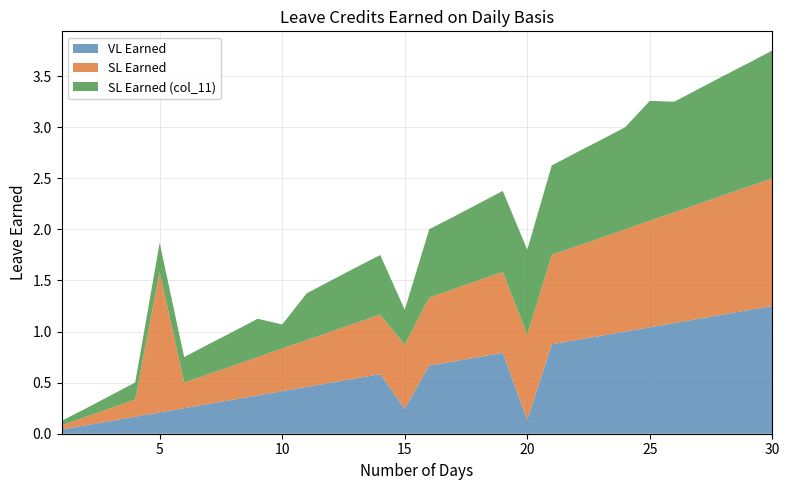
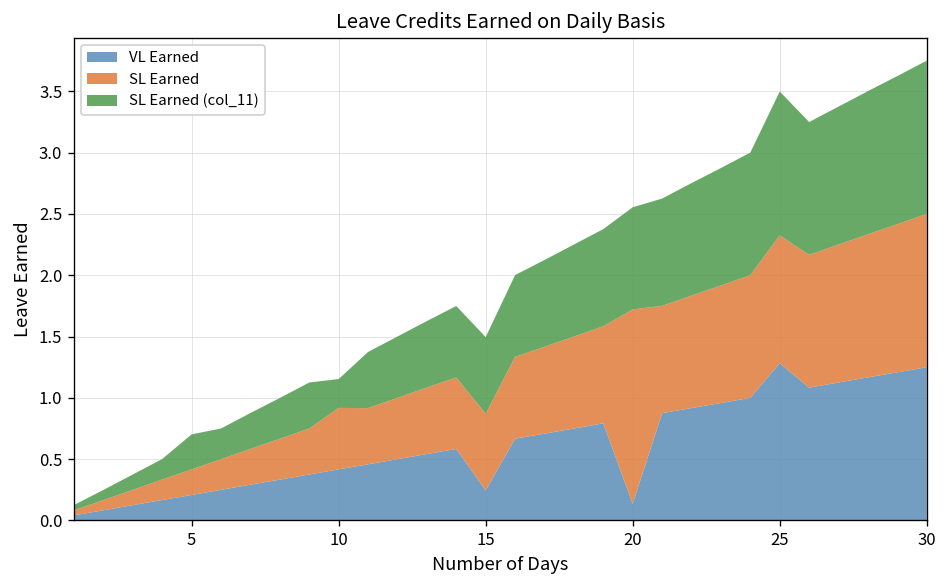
SL Earned, 5: 1.37 -> 0.21
SL Earned, 10: 0.42 -> 0.50
SL Earned (col_11), 15: 0.34 -> 0.63
SL Earned, 20: 0.83 -> 1.59
VL Earned, 25: 1.04 -> 1.28
